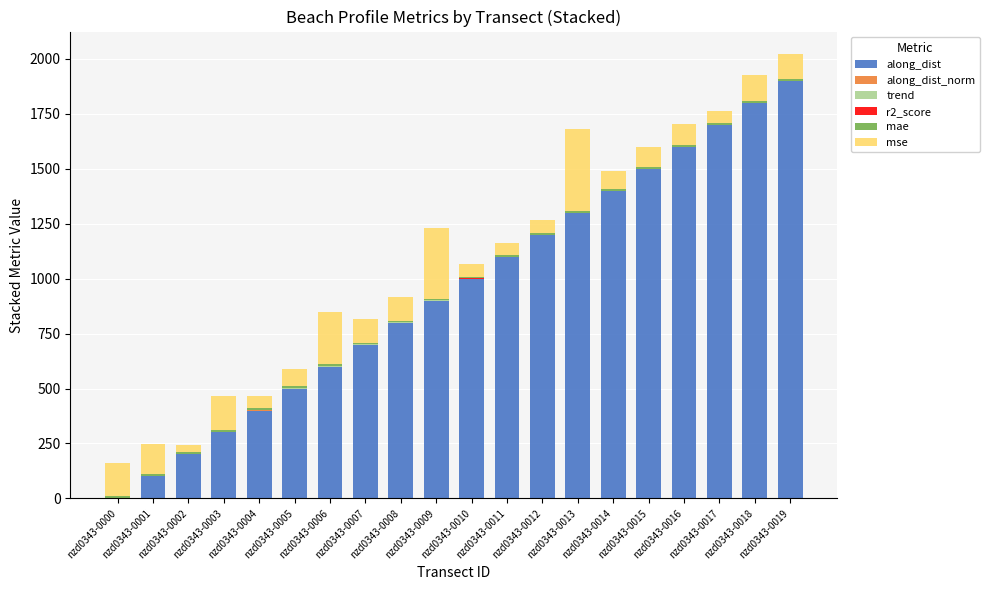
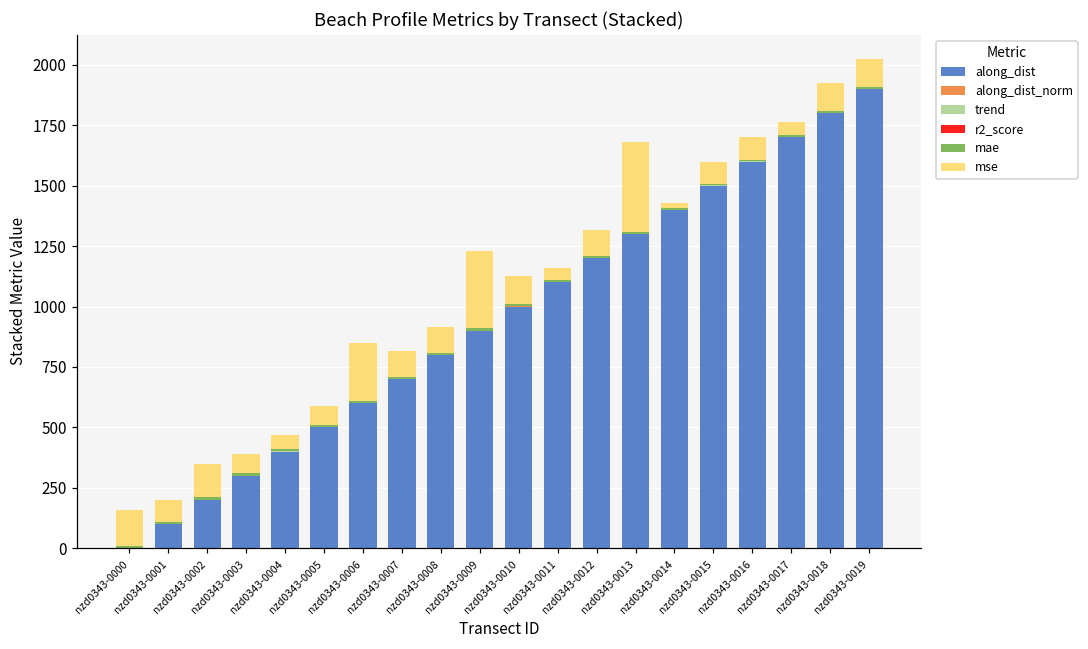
mse, nzd0343-0001: 140 -> 90
mse, nzd0343-0002: 30 -> 140
mse, nzd0343-0003: 160 -> 80
mse, nzd0343-0010: 60 -> 110
mse, nzd0343-0012: 60 -> 110
mse, nzd0343-0014: 80 -> 20
